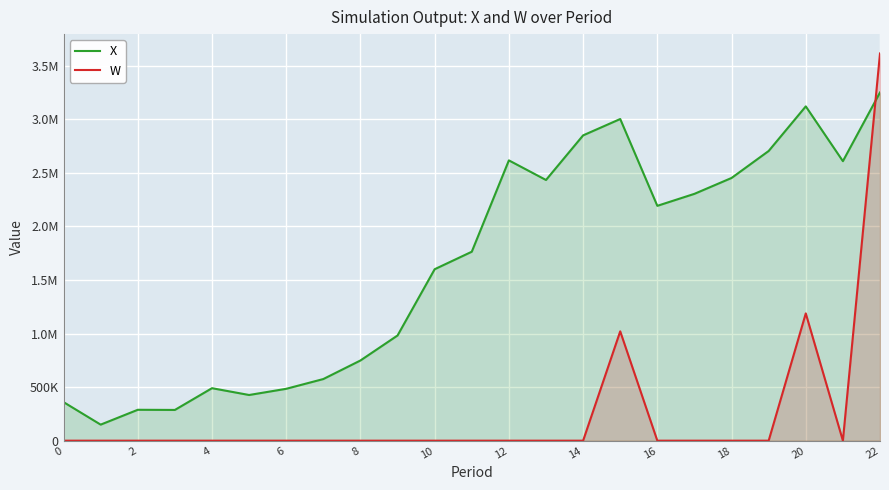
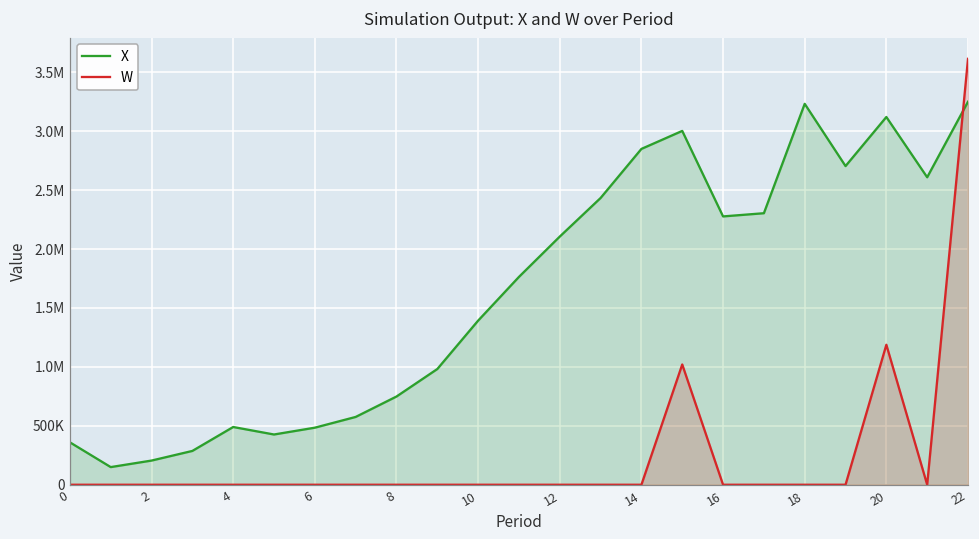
X, 2: 290000 -> 210000
X, 10: 1600000 -> 1390000
X, 12: 2620000 -> 2110000
X, 16: 2190000 -> 2280000
X, 18: 2450000 -> 3230000
